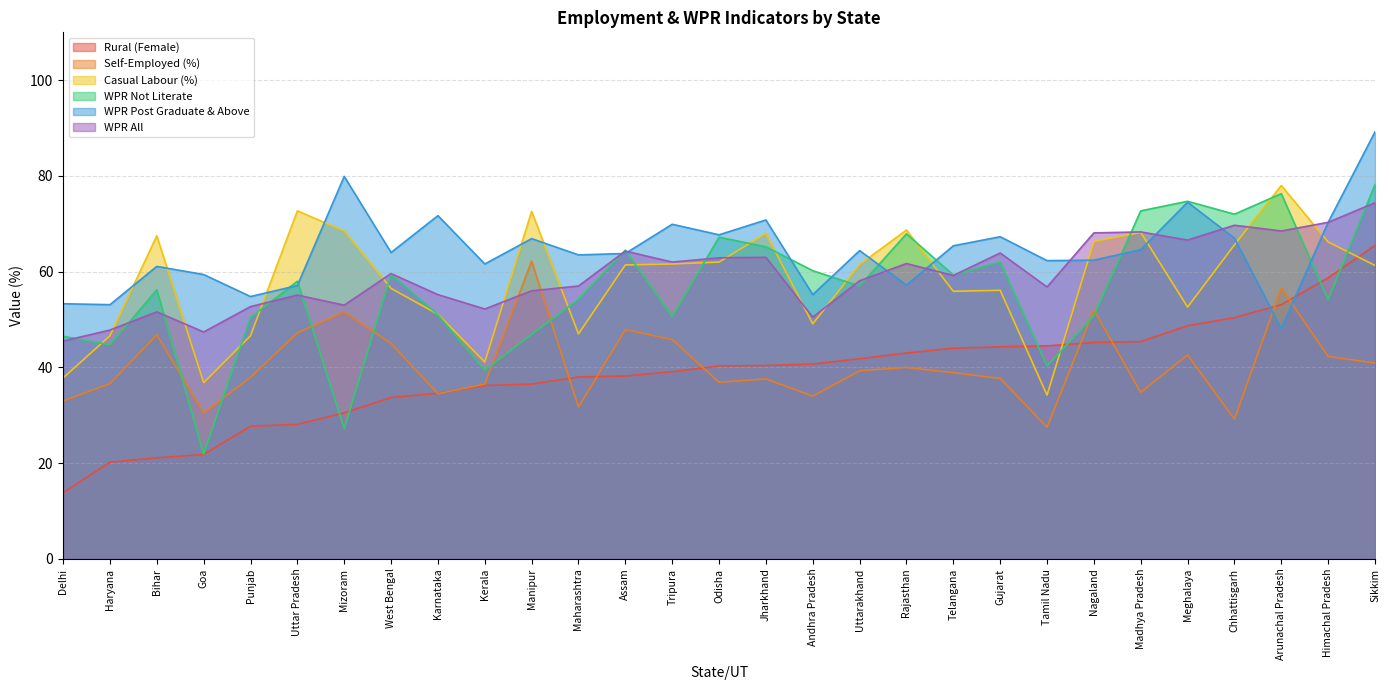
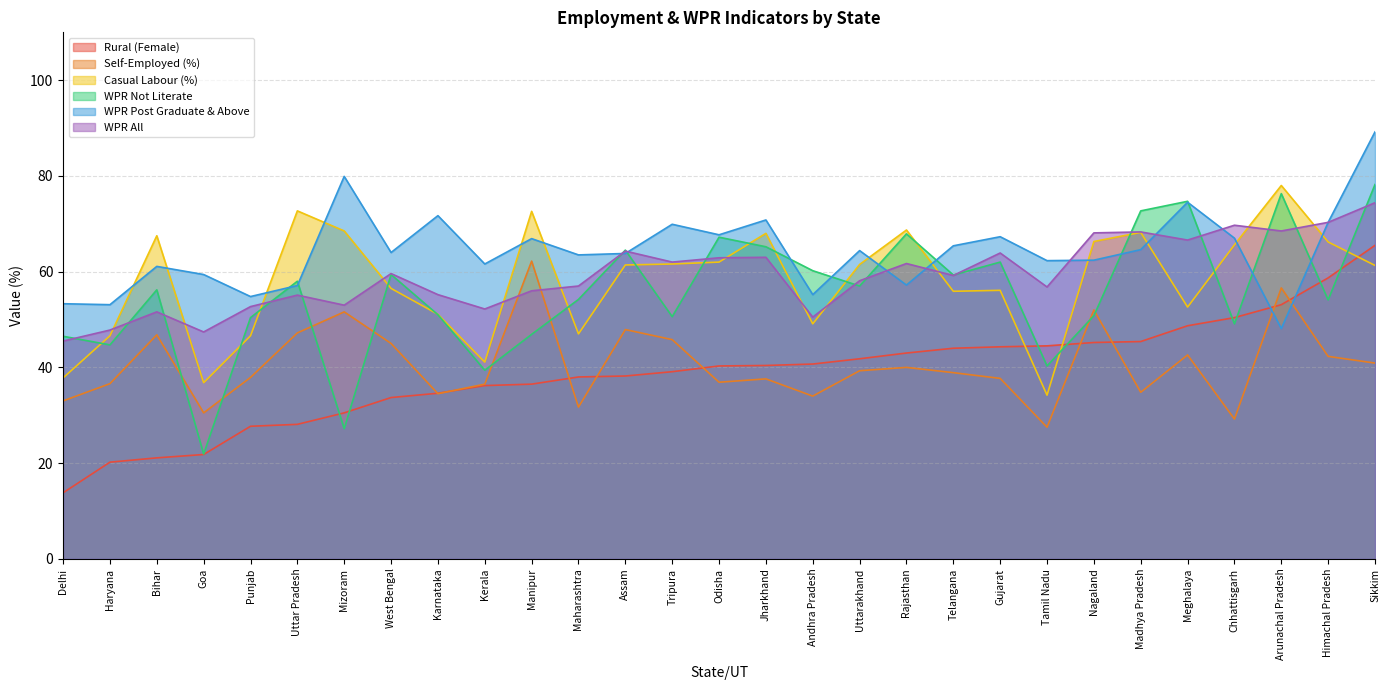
WPR Not Literate, Chhattisgarh: 72 -> 49
